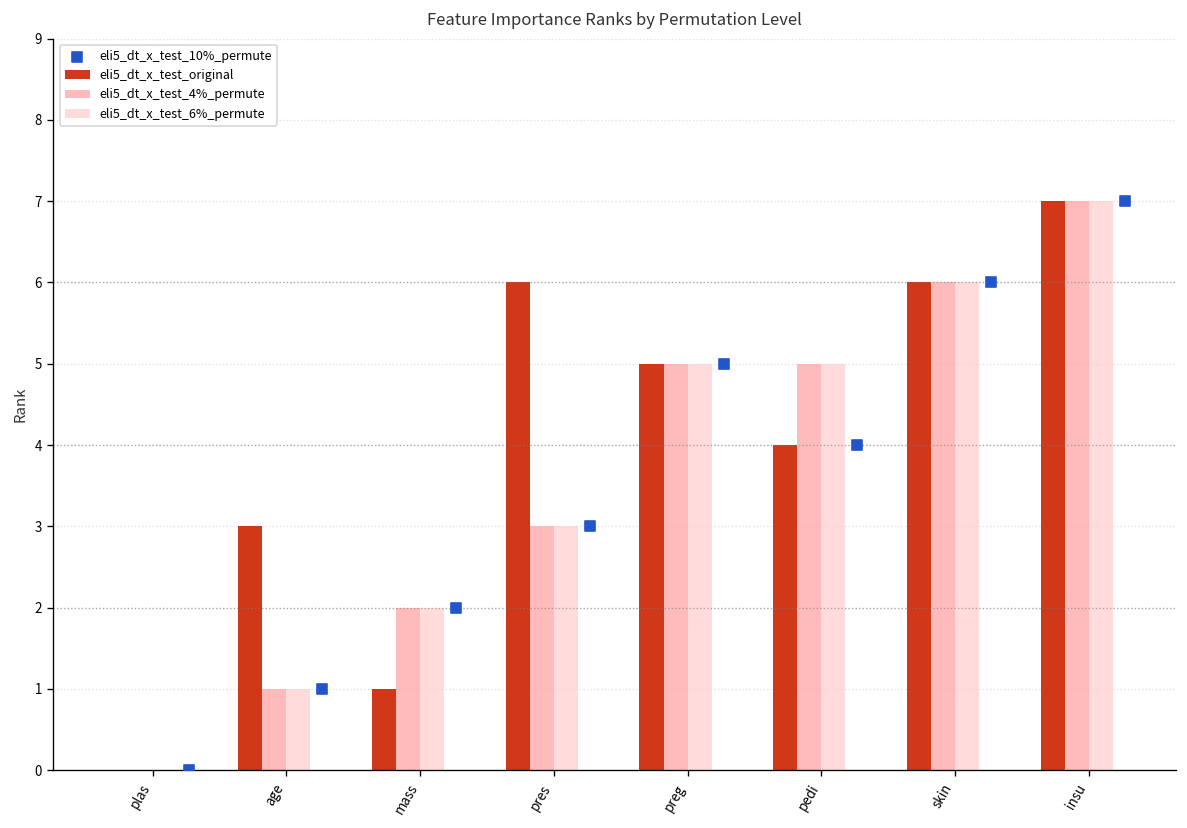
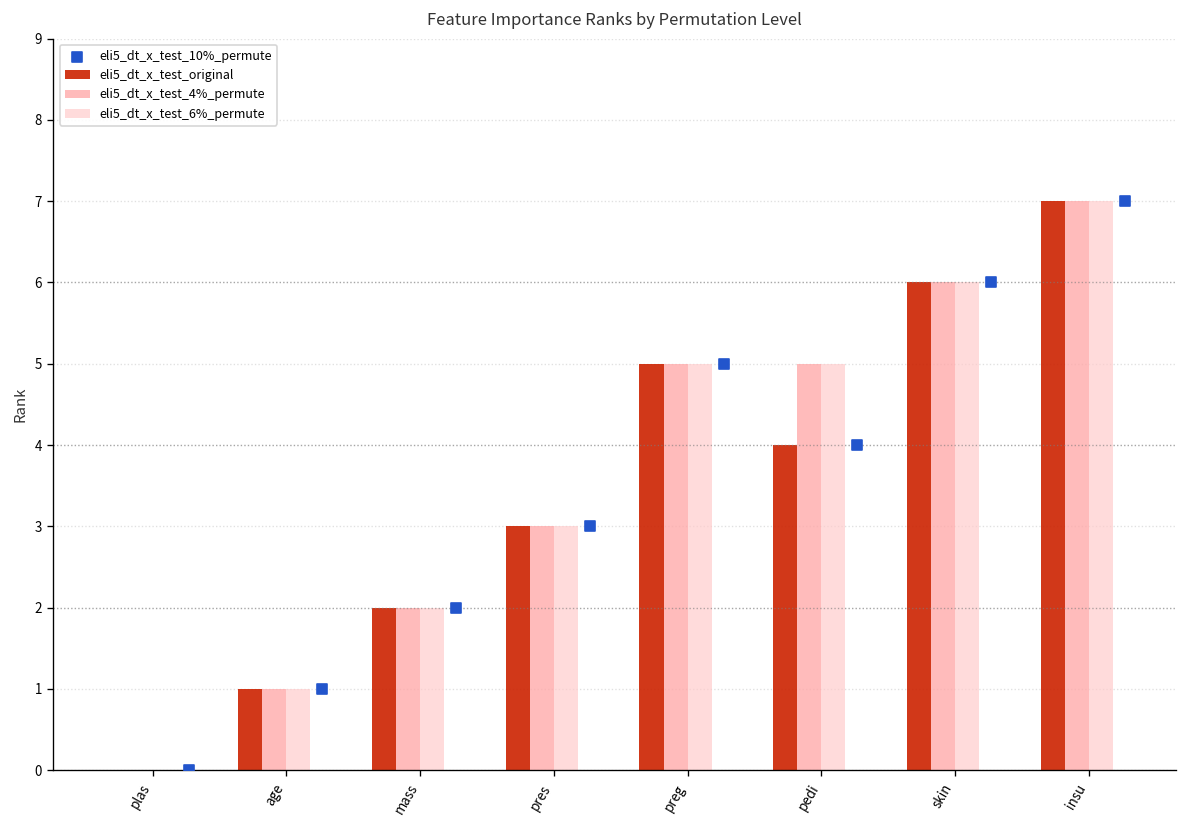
eli5_dt_x_test_original, age: 3 -> 1
eli5_dt_x_test_original, mass: 1 -> 2
eli5_dt_x_test_original, pres: 6 -> 3
